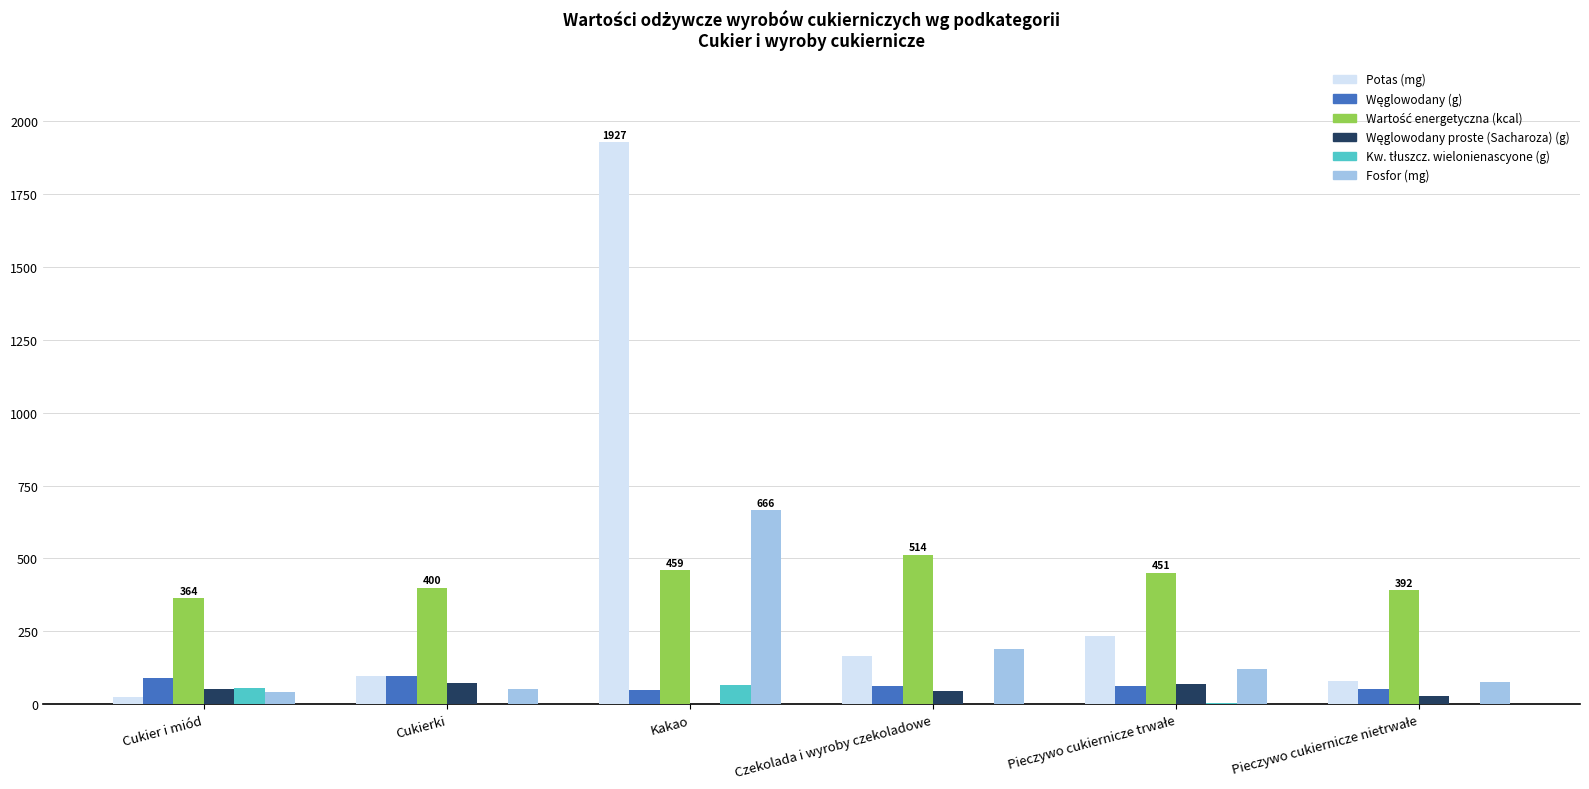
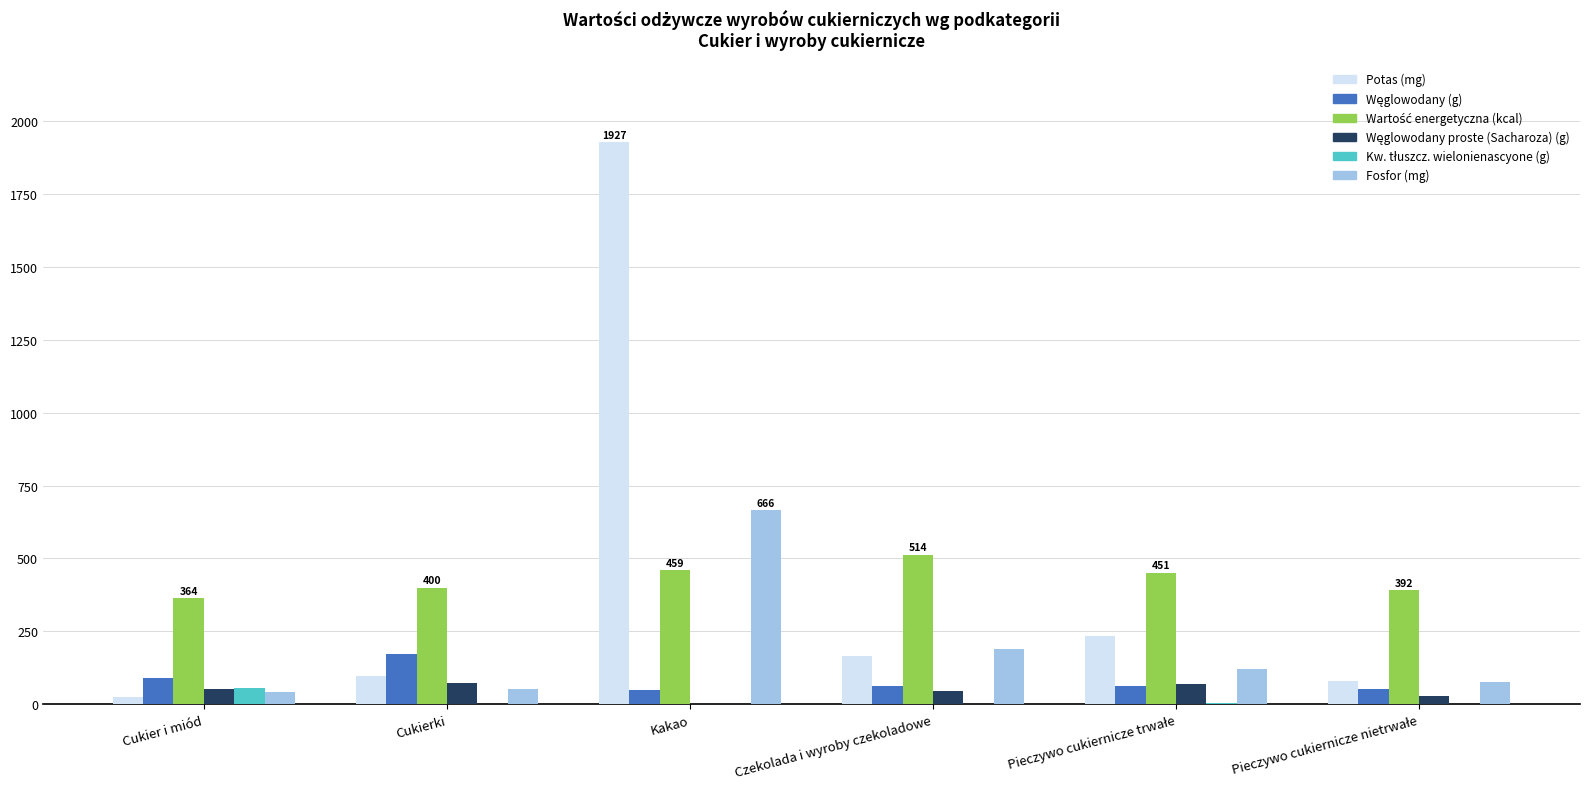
Węglowodany (g), Cukierki: 100 -> 170
Kw. tłuszcz. wielonienascyone (g), Kakao: 60 -> 0
